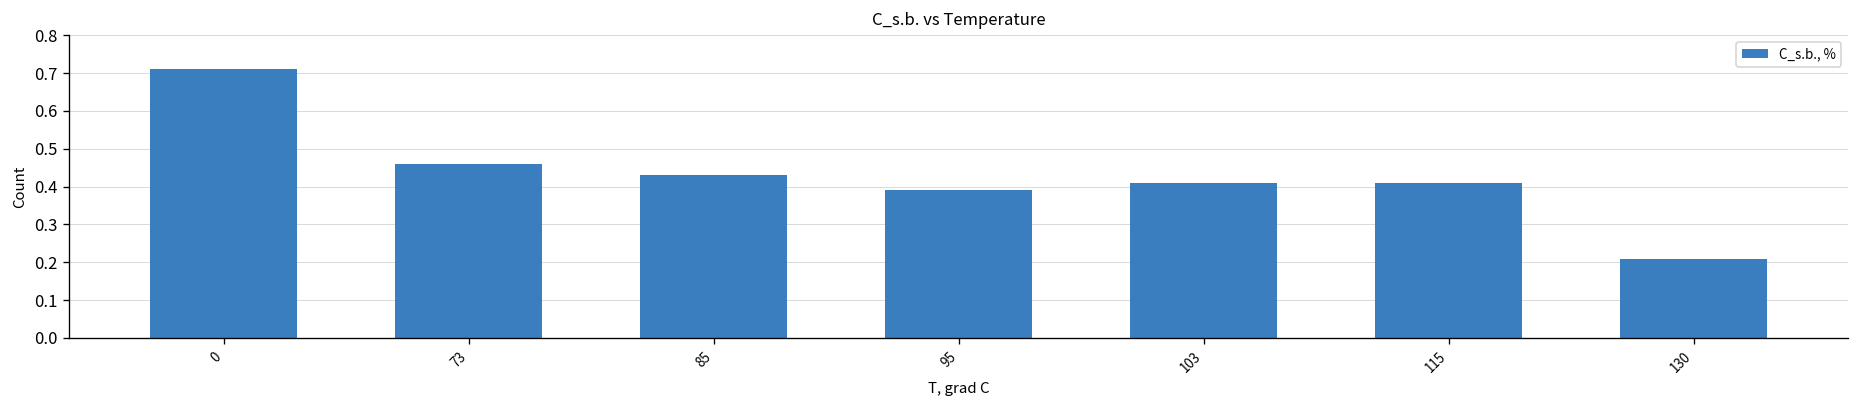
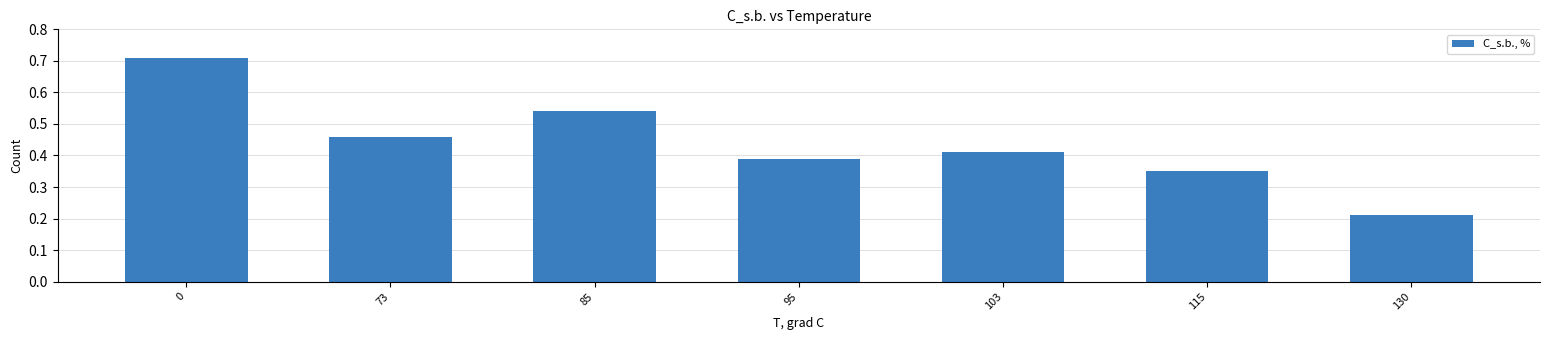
85: 0.43 -> 0.54
115: 0.41 -> 0.35
